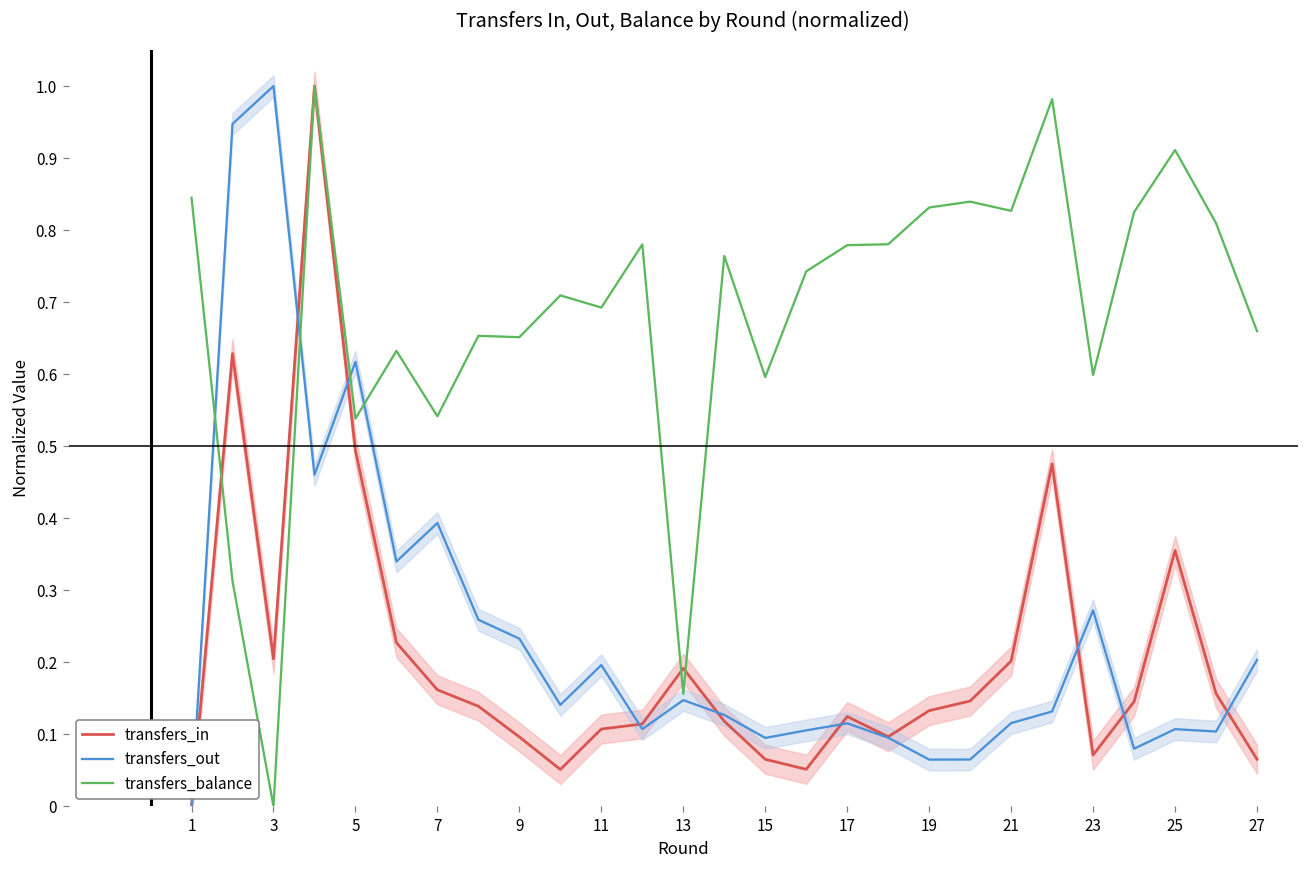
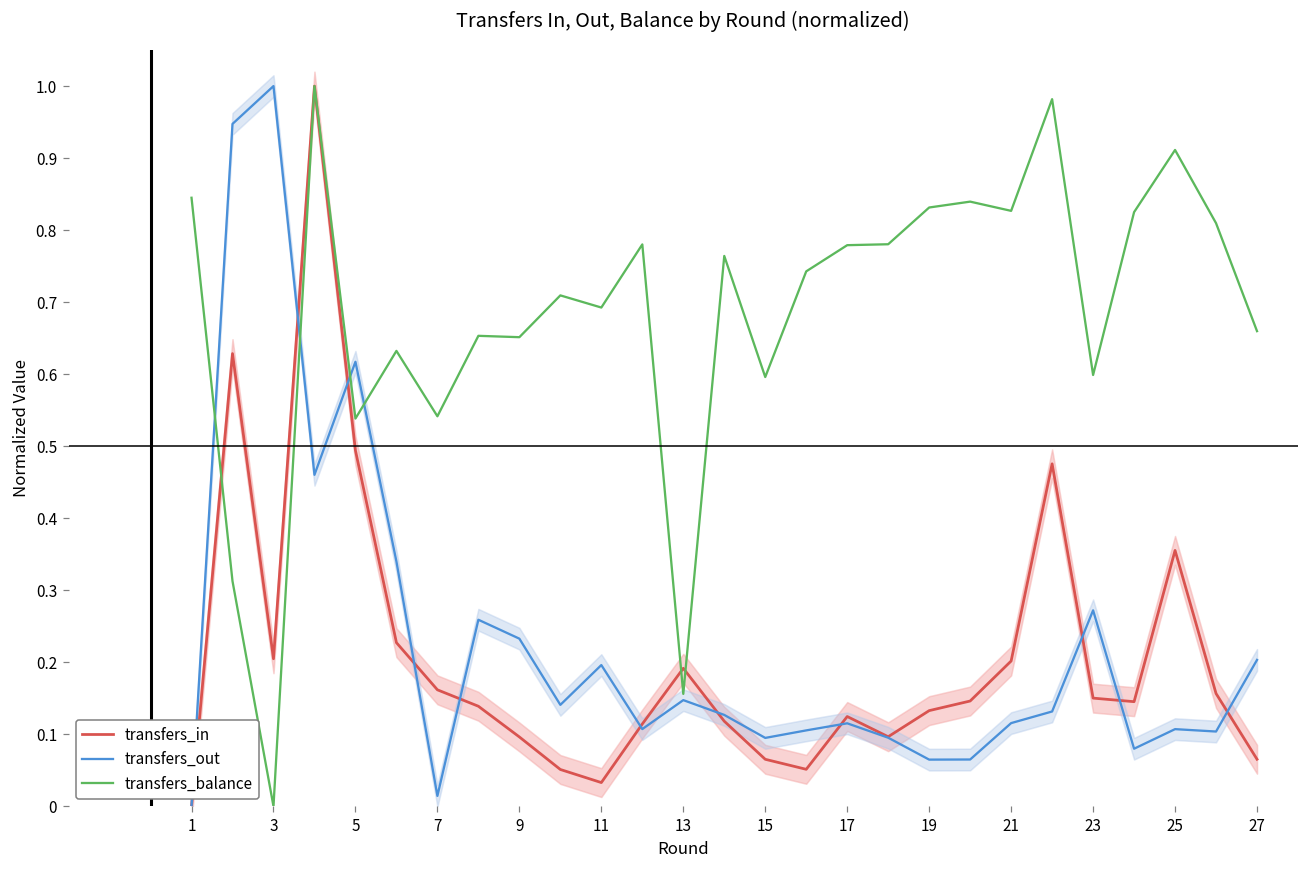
transfers_out, 7: 0.39 -> 0.01
transfers_in, 11: 0.11 -> 0.03
transfers_in, 23: 0.07 -> 0.15
